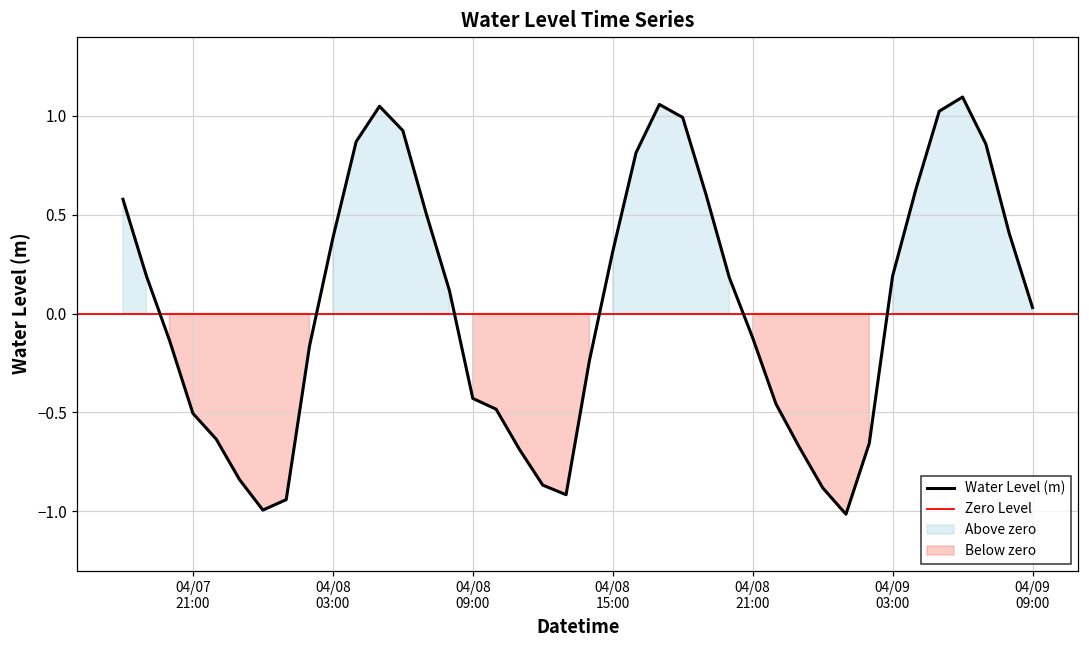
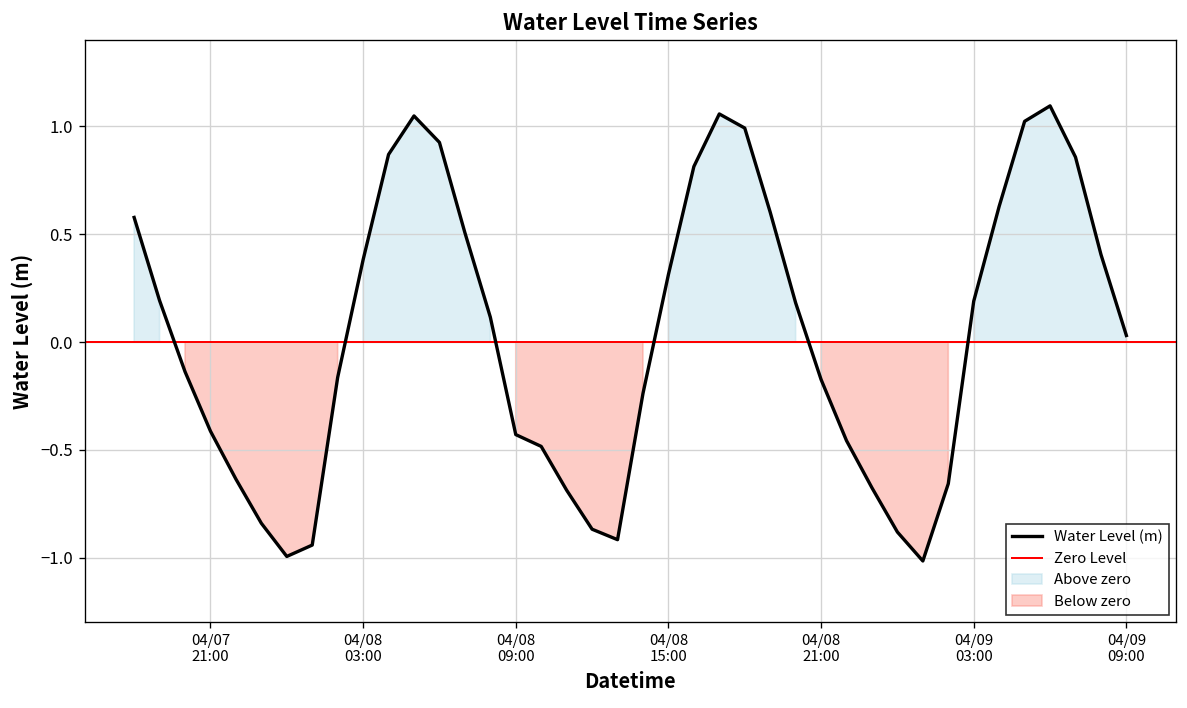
04/07 21:00: -0.51 -> -0.41
04/08 21:00: -0.12 -> -0.17
